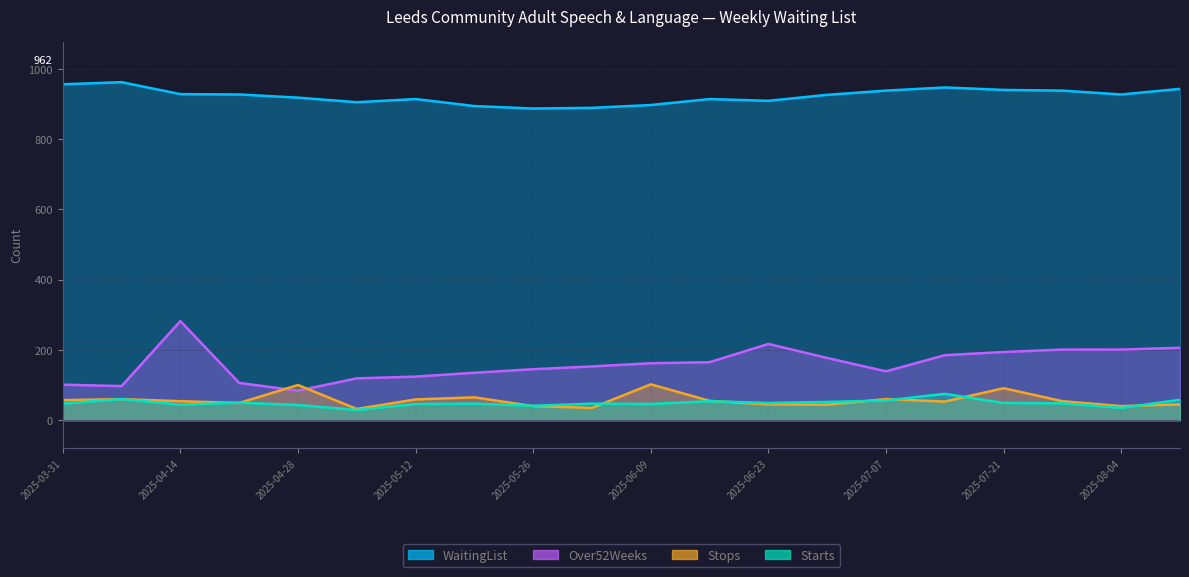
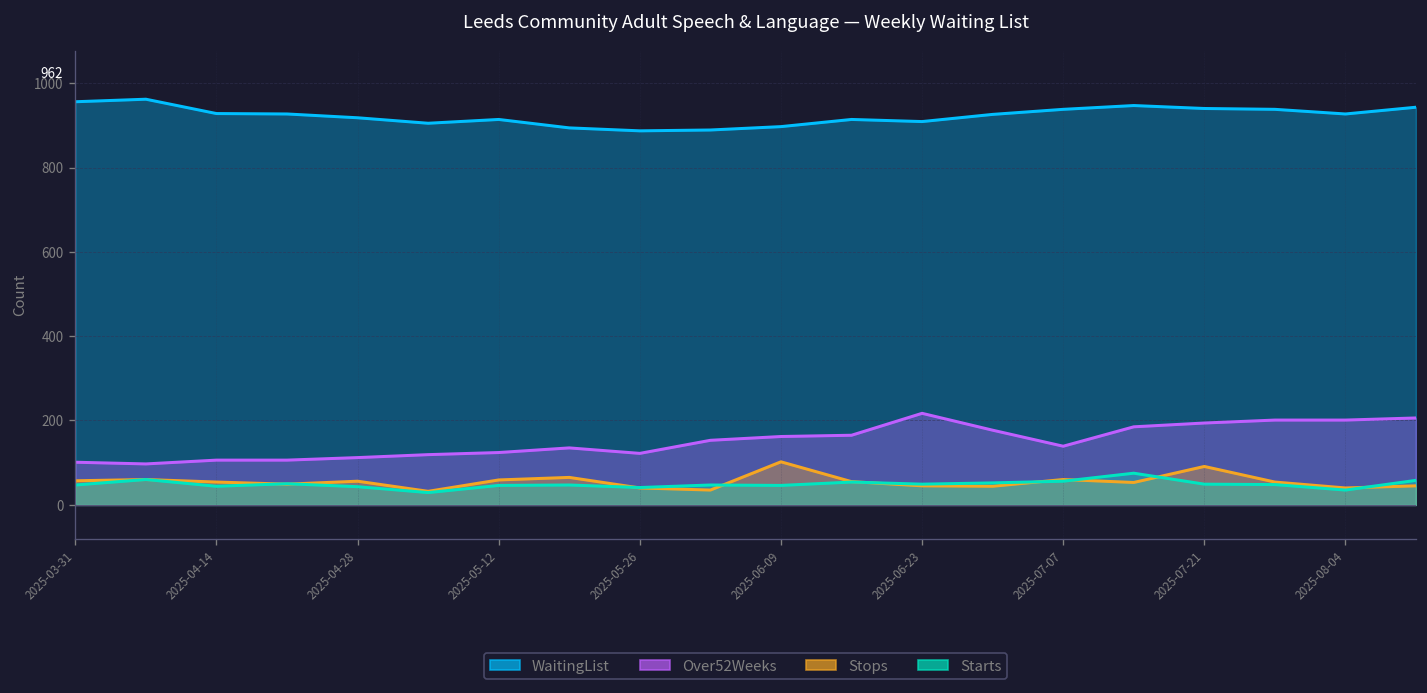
Over52Weeks, 2025-04-14: 280 -> 110
Over52Weeks, 2025-04-28: 80 -> 110
Stops, 2025-04-28: 100 -> 60
Over52Weeks, 2025-05-26: 150 -> 120
